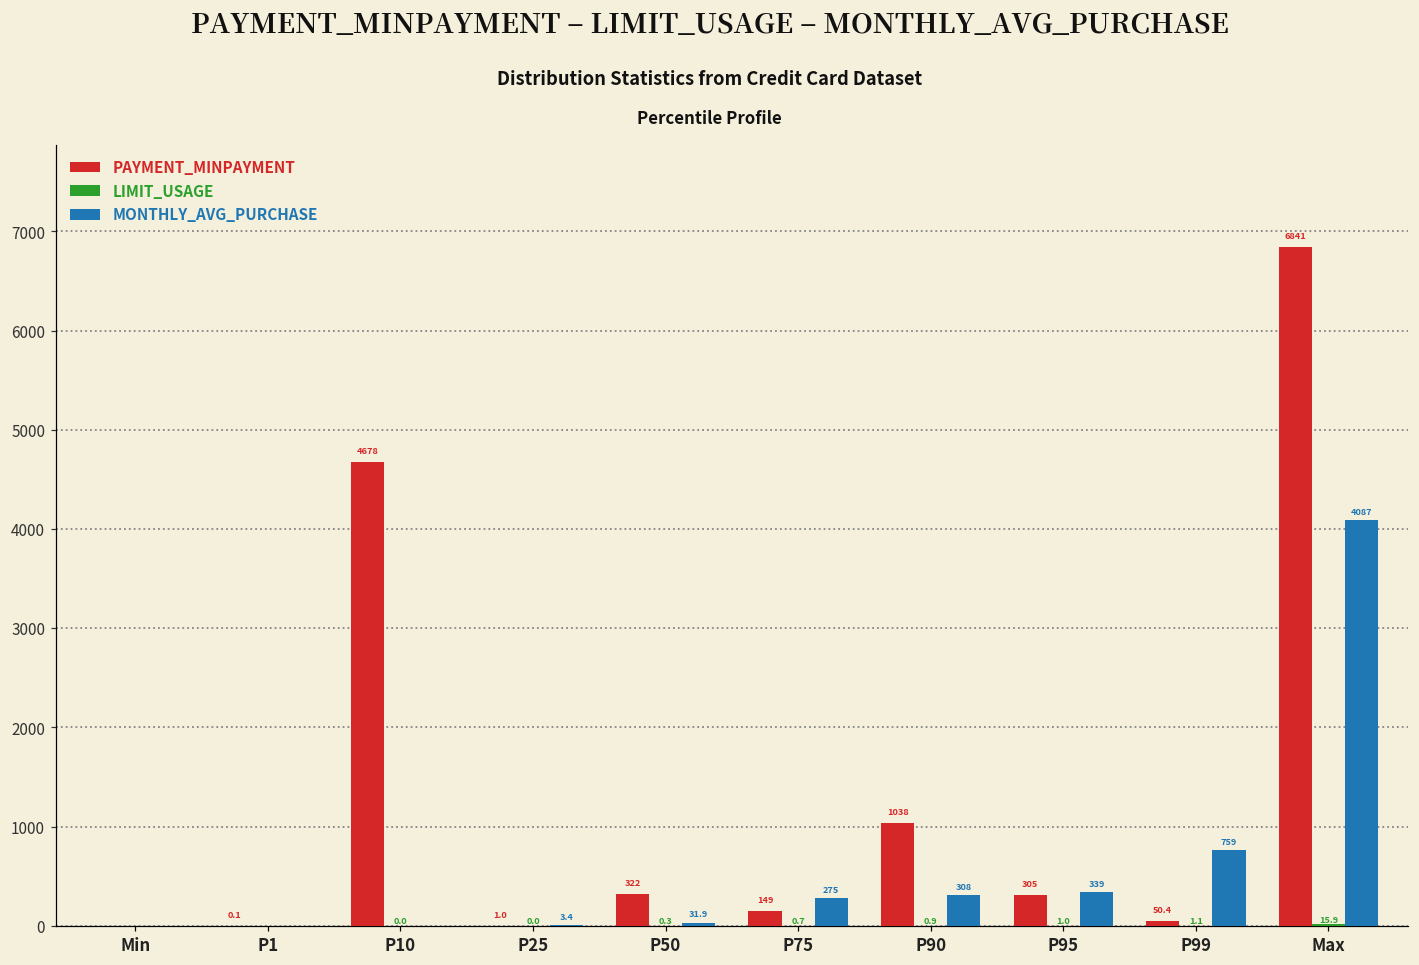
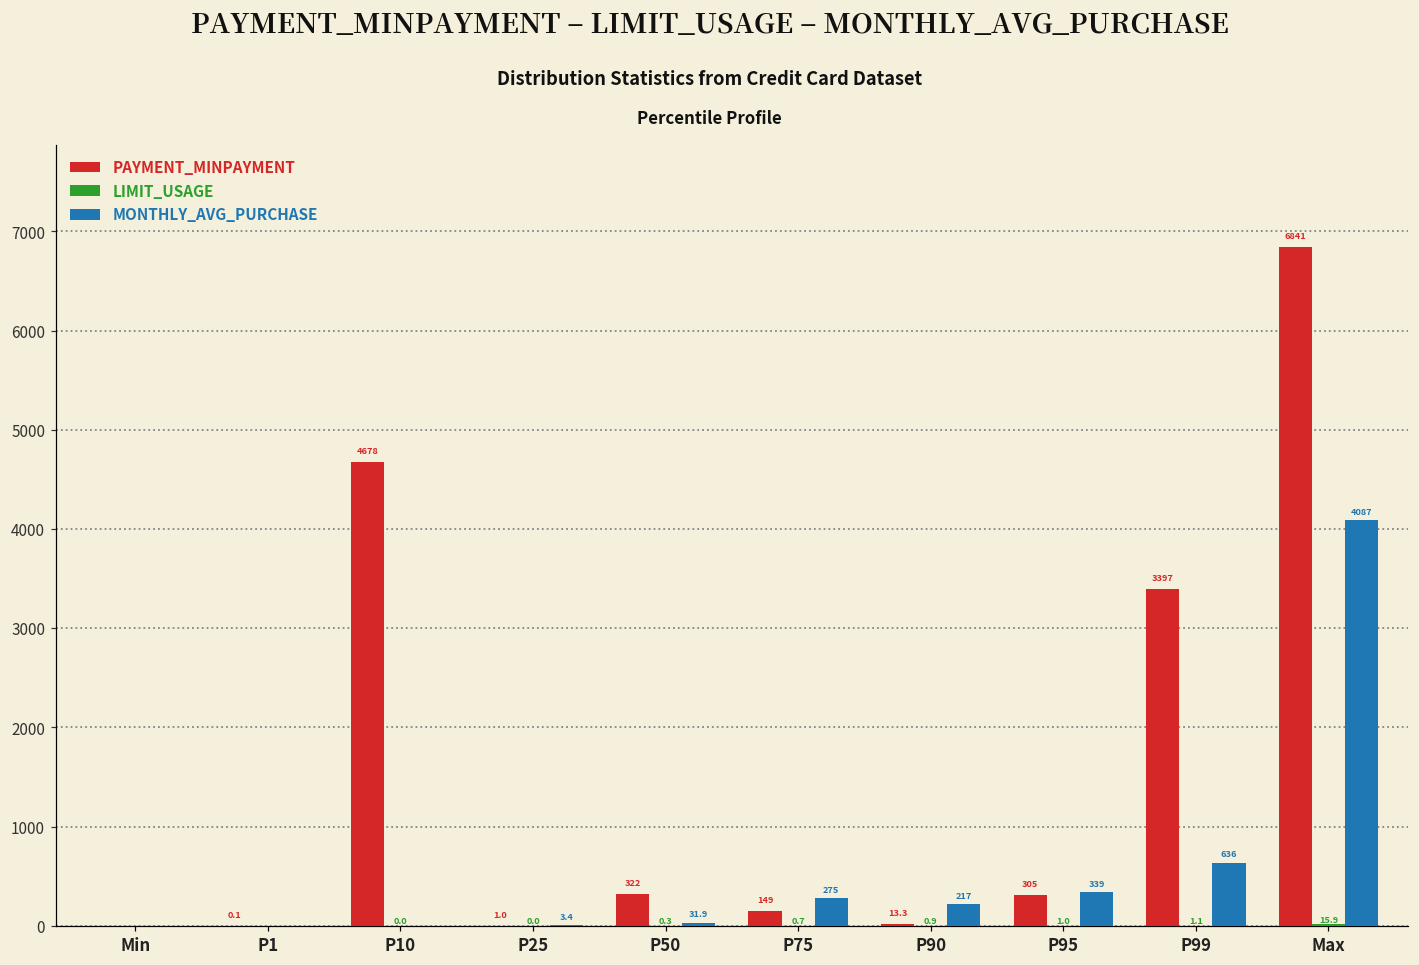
PAYMENT_MINPAYMENT, P90: 1038 -> 13.3
MONTHLY_AVG_PURCHASE, P90: 308 -> 217
PAYMENT_MINPAYMENT, P99: 50.4 -> 3397
MONTHLY_AVG_PURCHASE, P99: 759 -> 636
